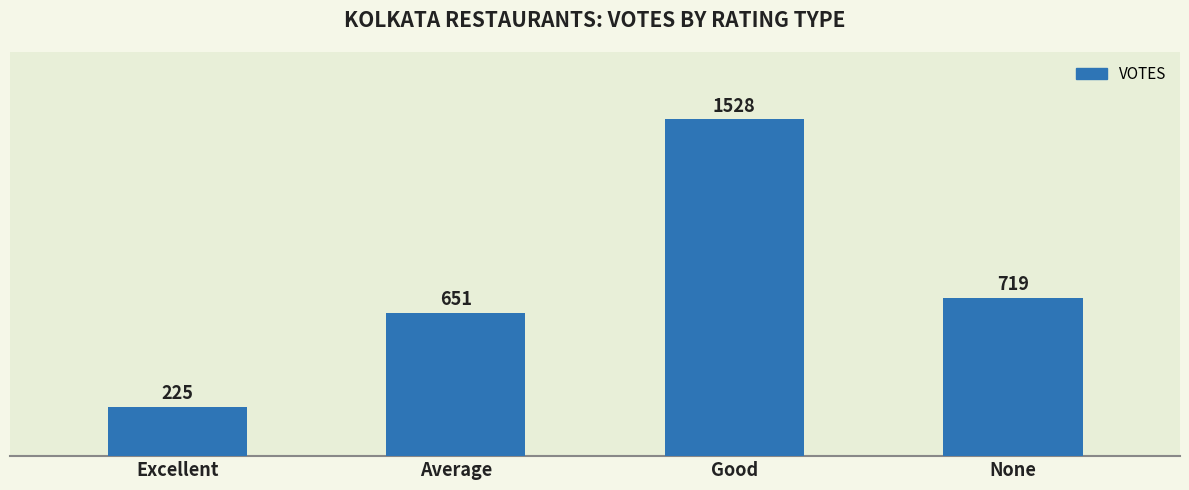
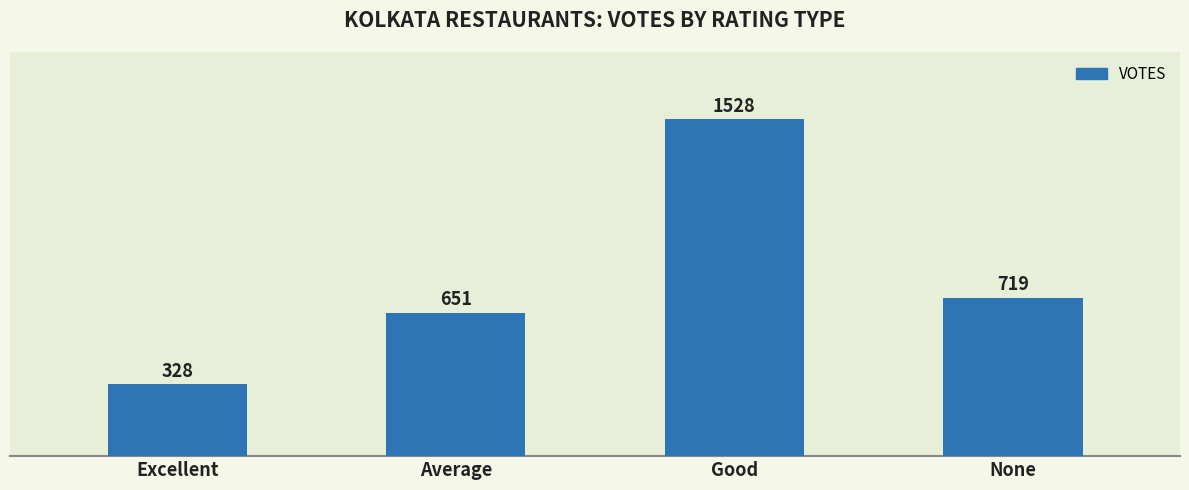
Excellent: 225 -> 328
